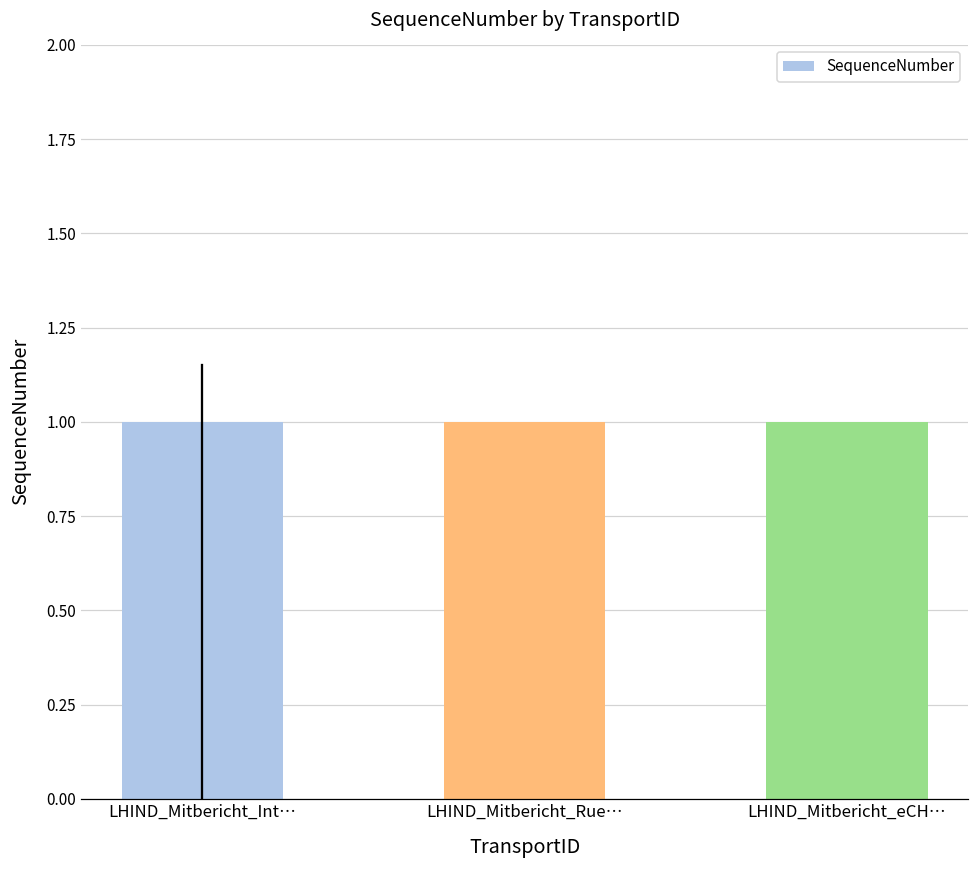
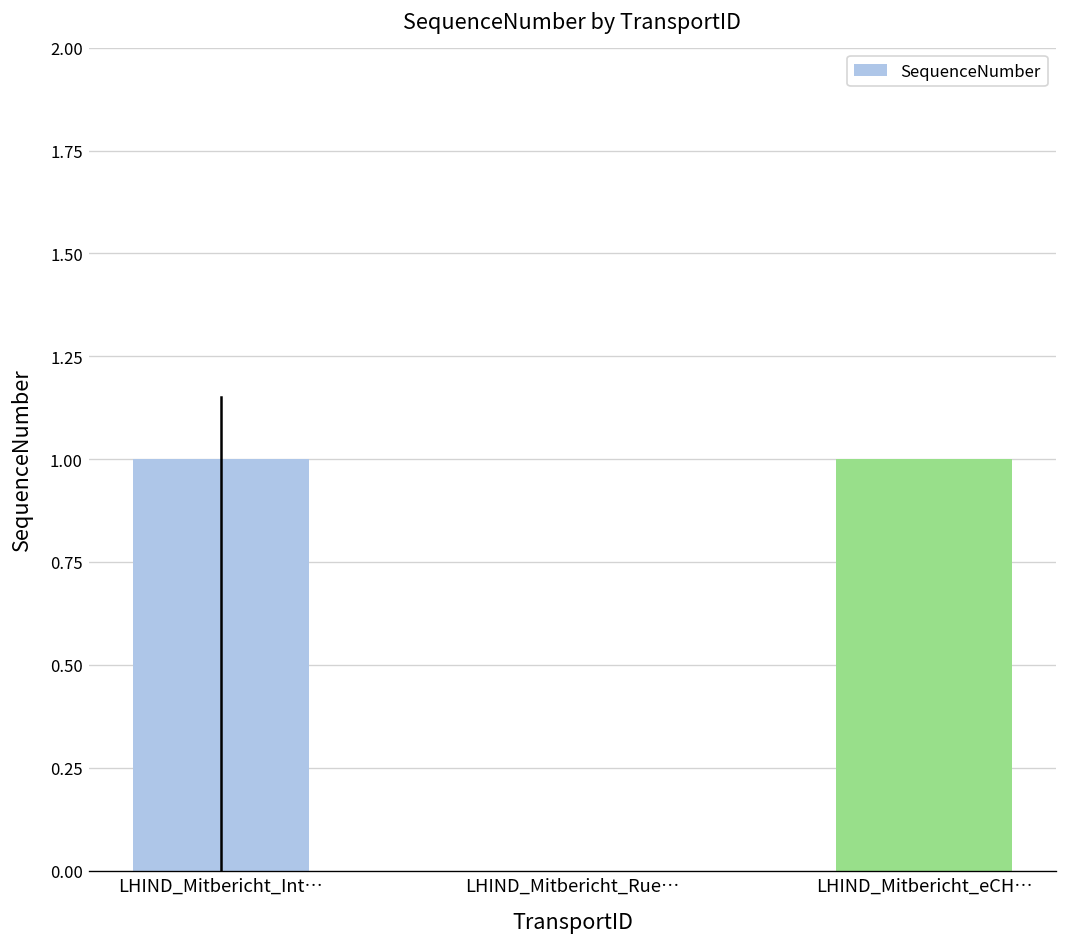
SequenceNumber, LHIND_Mitbericht_Rue…: 1 -> 0
